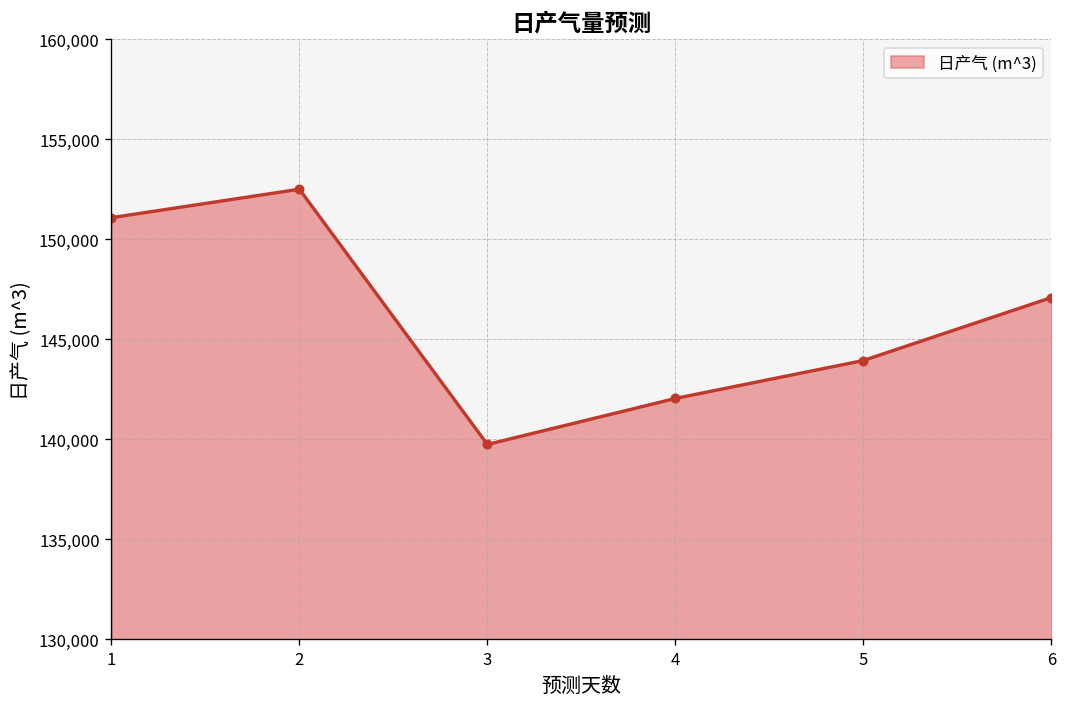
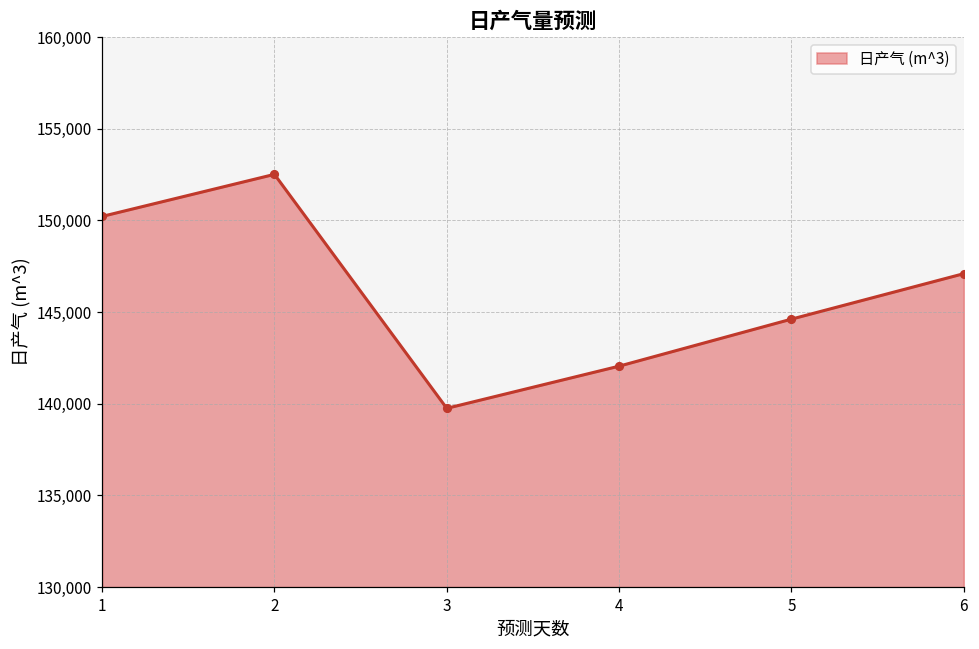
1: 151,100 -> 150,200
5: 143,900 -> 144,600
